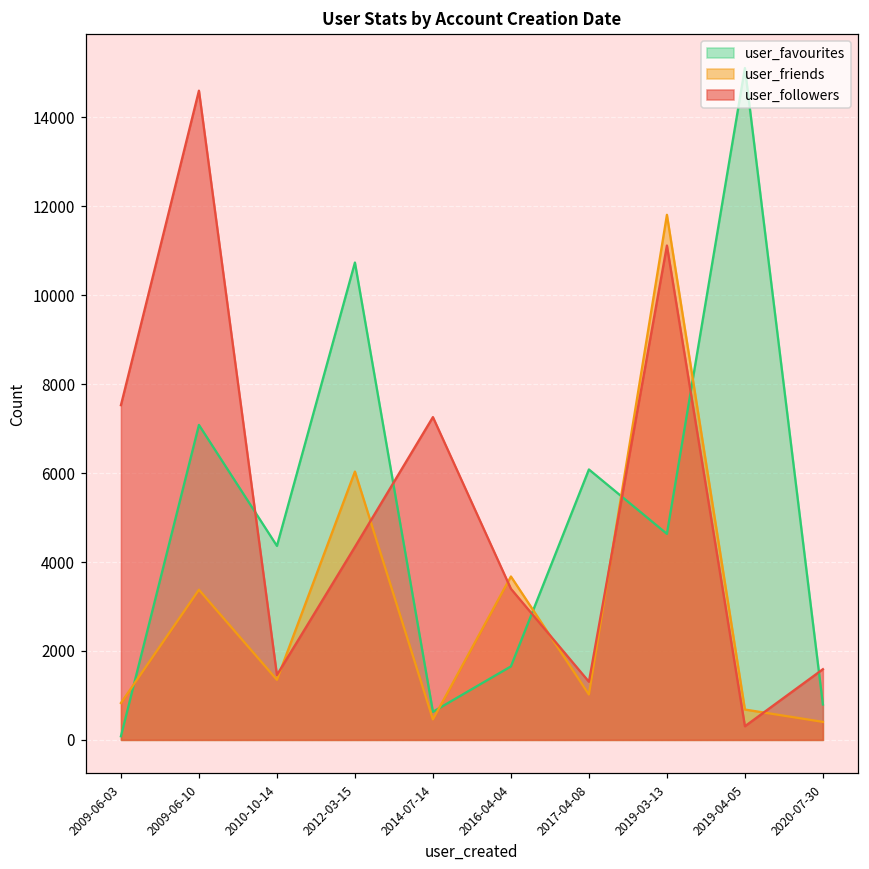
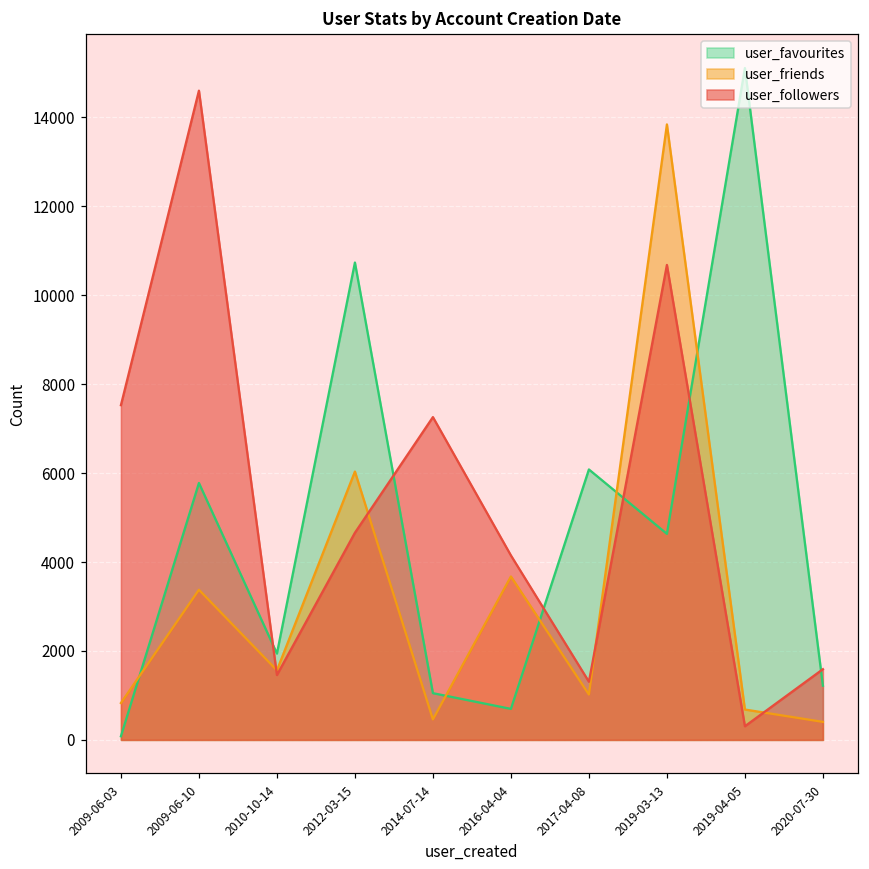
user_favourites, 2009-06-10: 7100 -> 5800
user_favourites, 2010-10-14: 4400 -> 1900
user_friends, 2010-10-14: 1400 -> 1600
user_followers, 2012-03-15: 4300 -> 4700
user_favourites, 2014-07-14: 600 -> 1100
user_favourites, 2016-04-04: 1700 -> 700
user_followers, 2016-04-04: 3400 -> 4100
user_friends, 2019-03-13: 11800 -> 13800
user_followers, 2019-03-13: 11100 -> 10700
user_favourites, 2020-07-30: 800 -> 1200
